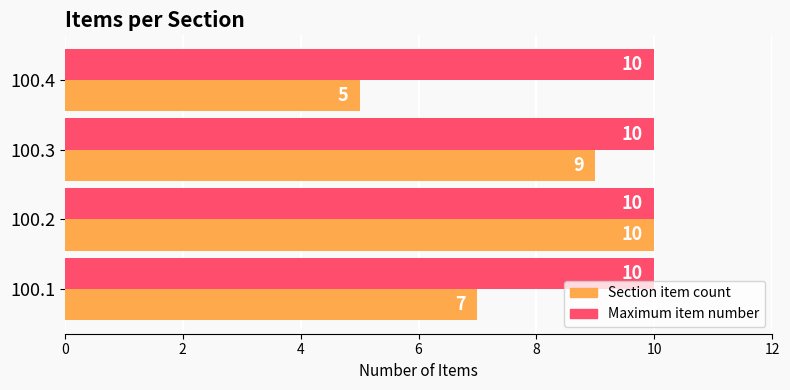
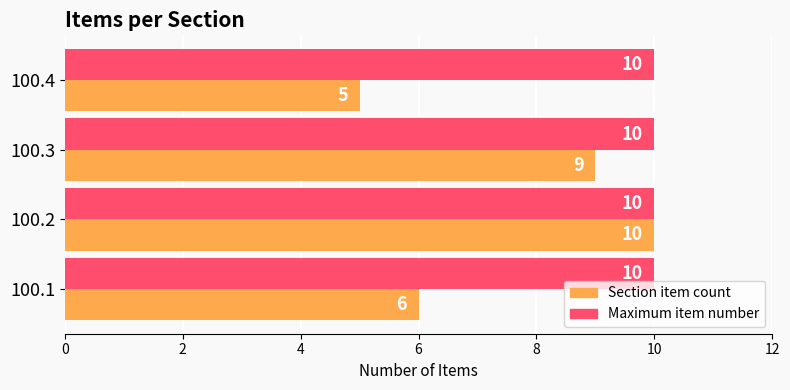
Section item count, 100.1: 7 -> 6
